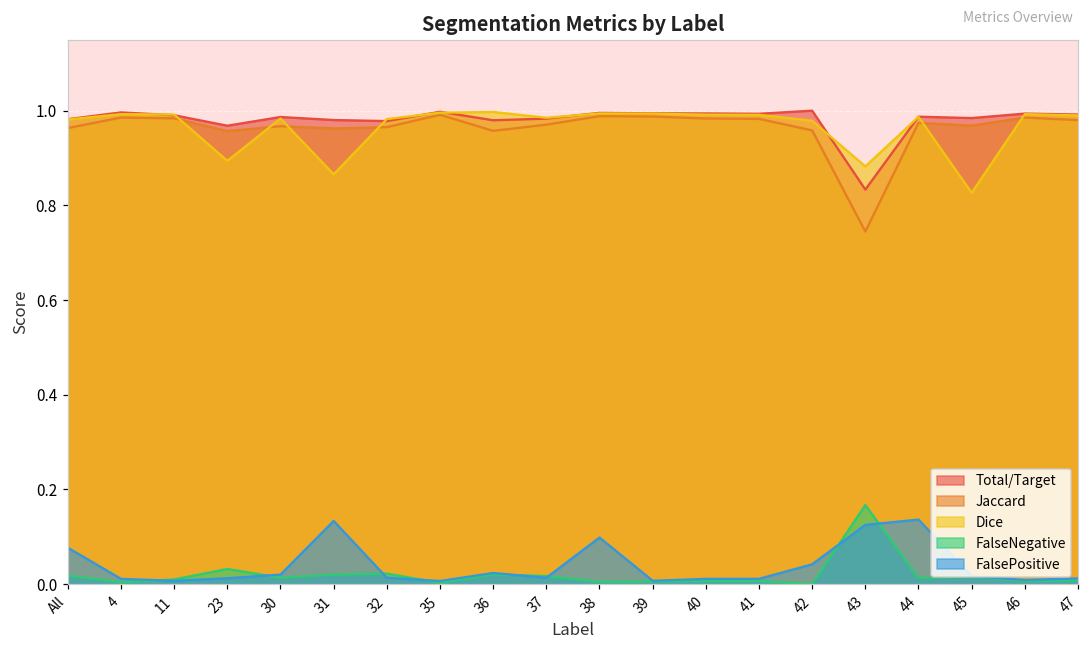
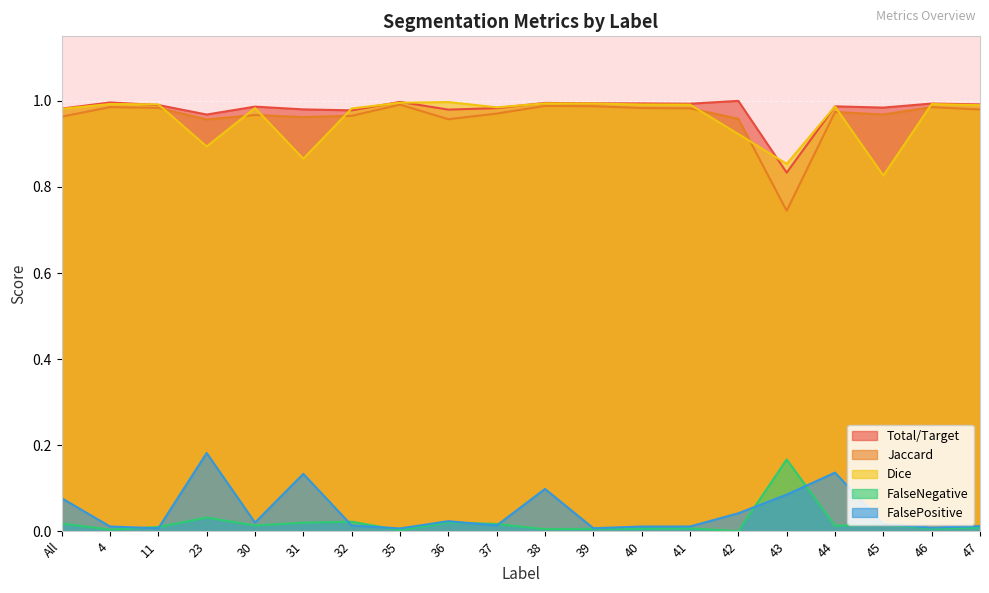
FalsePositive, 23: 0.01 -> 0.18
Dice, 42: 0.98 -> 0.92
Dice, 43: 0.88 -> 0.85
FalsePositive, 43: 0.13 -> 0.09
